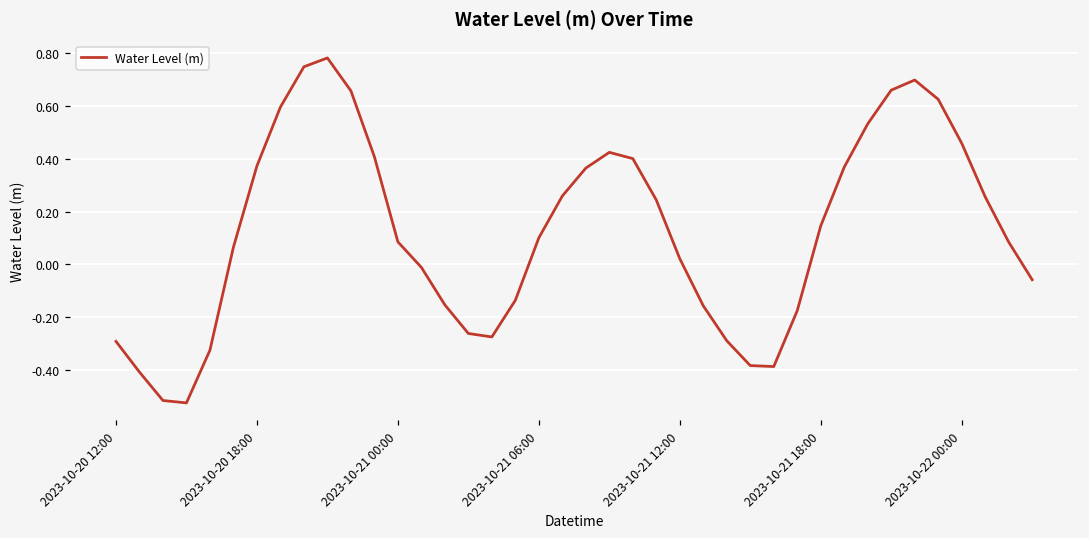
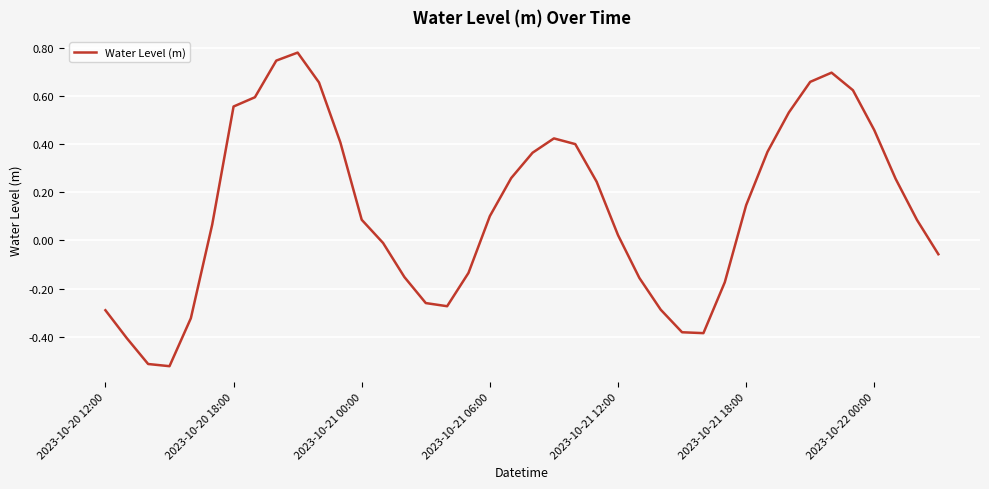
2023-10-20 18:00: 0.37 -> 0.56
